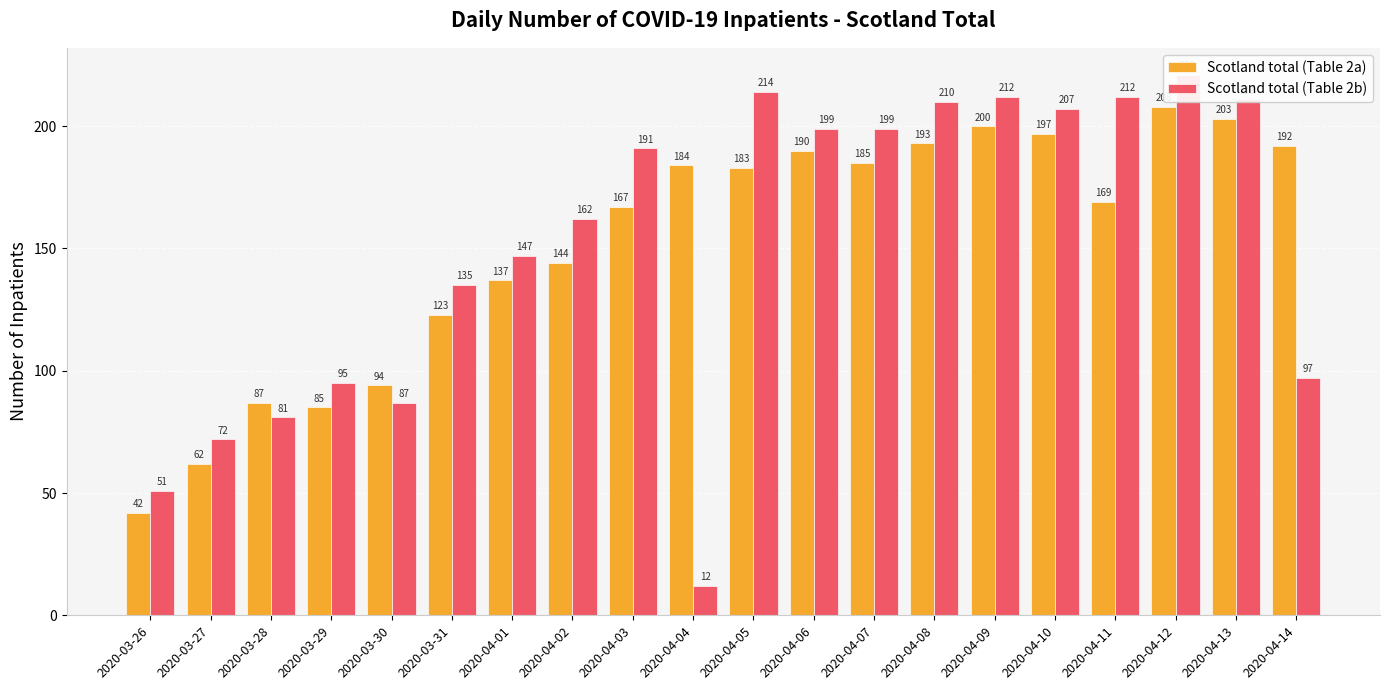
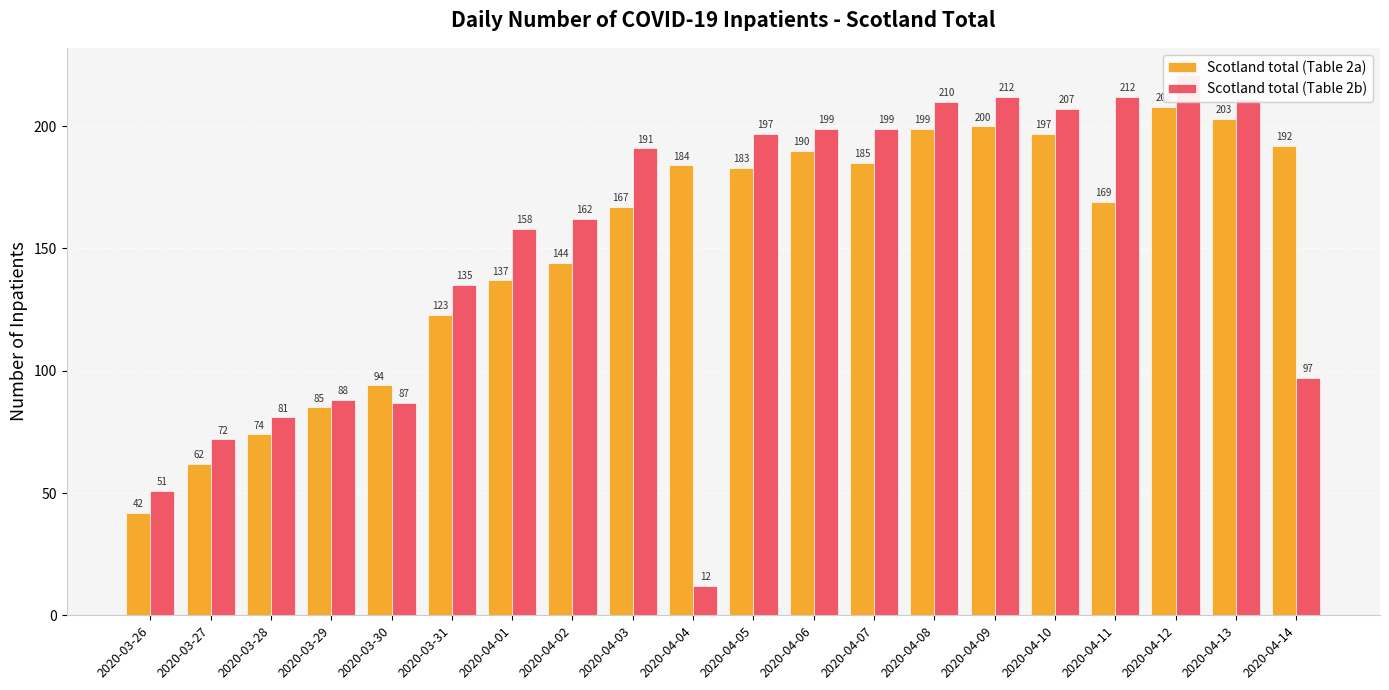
Scotland total (Table 2a), 2020-03-28: 87 -> 74
Scotland total (Table 2b), 2020-03-29: 95 -> 88
Scotland total (Table 2b), 2020-04-01: 147 -> 158
Scotland total (Table 2b), 2020-04-05: 214 -> 197
Scotland total (Table 2a), 2020-04-08: 193 -> 199
